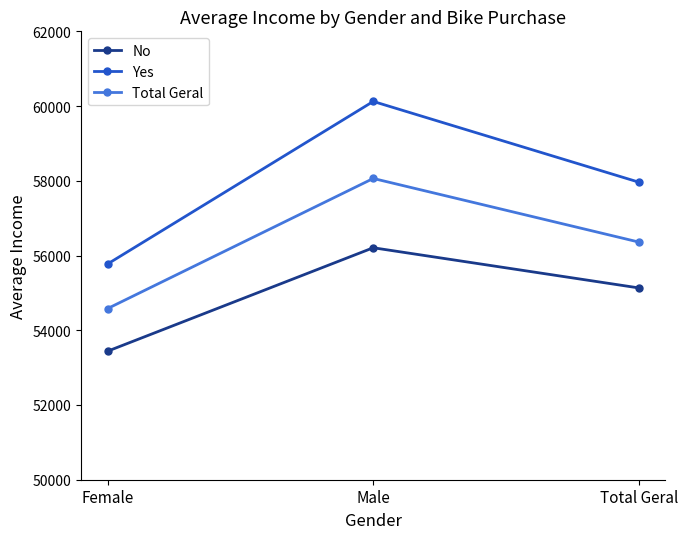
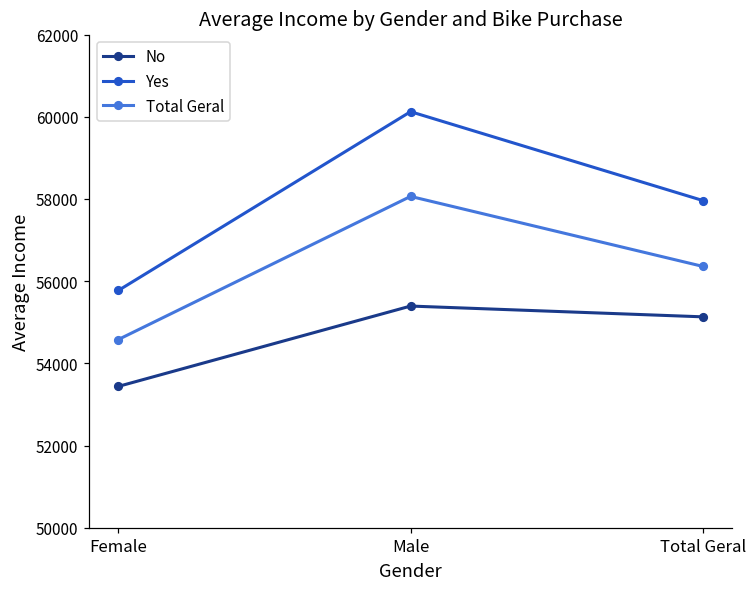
No, Male: 56200 -> 55400
